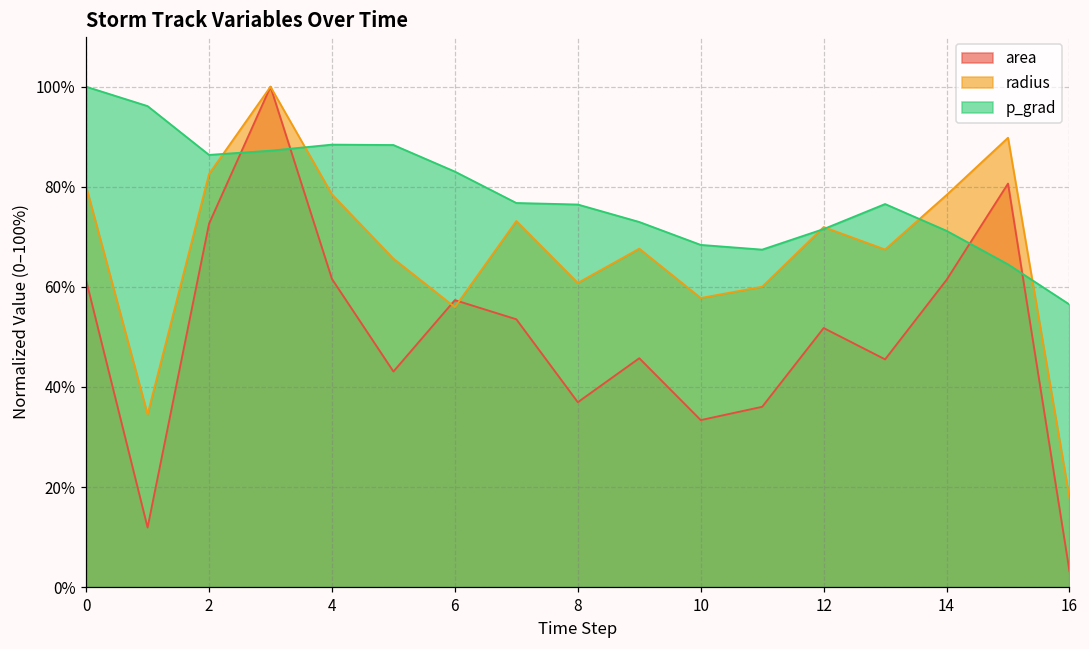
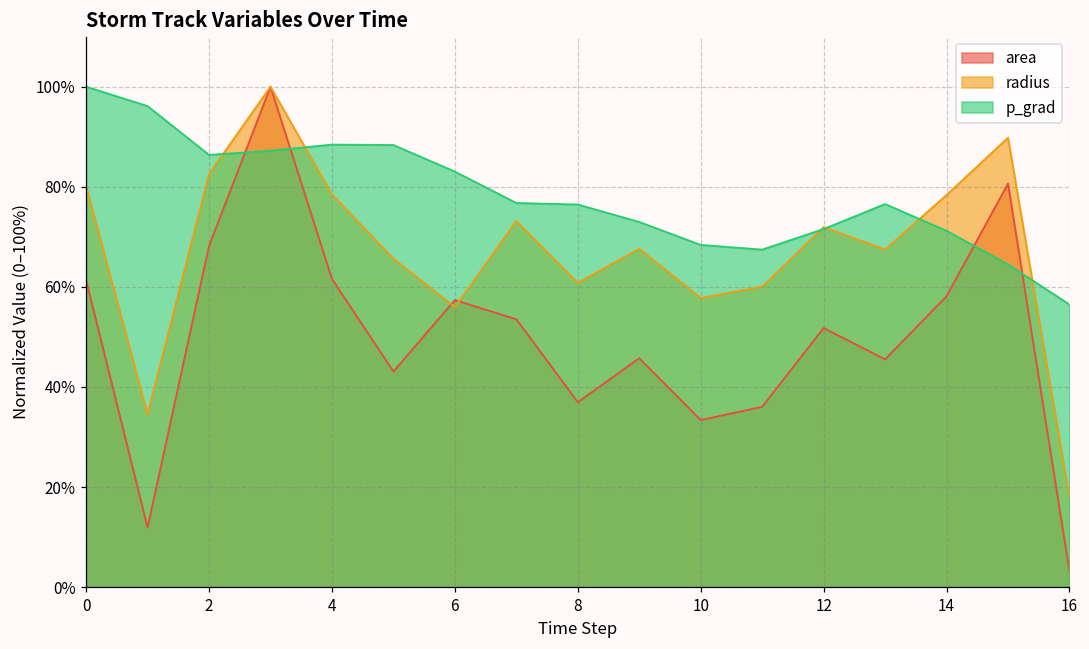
area, 2: 73% -> 68%
area, 14: 61% -> 58%
